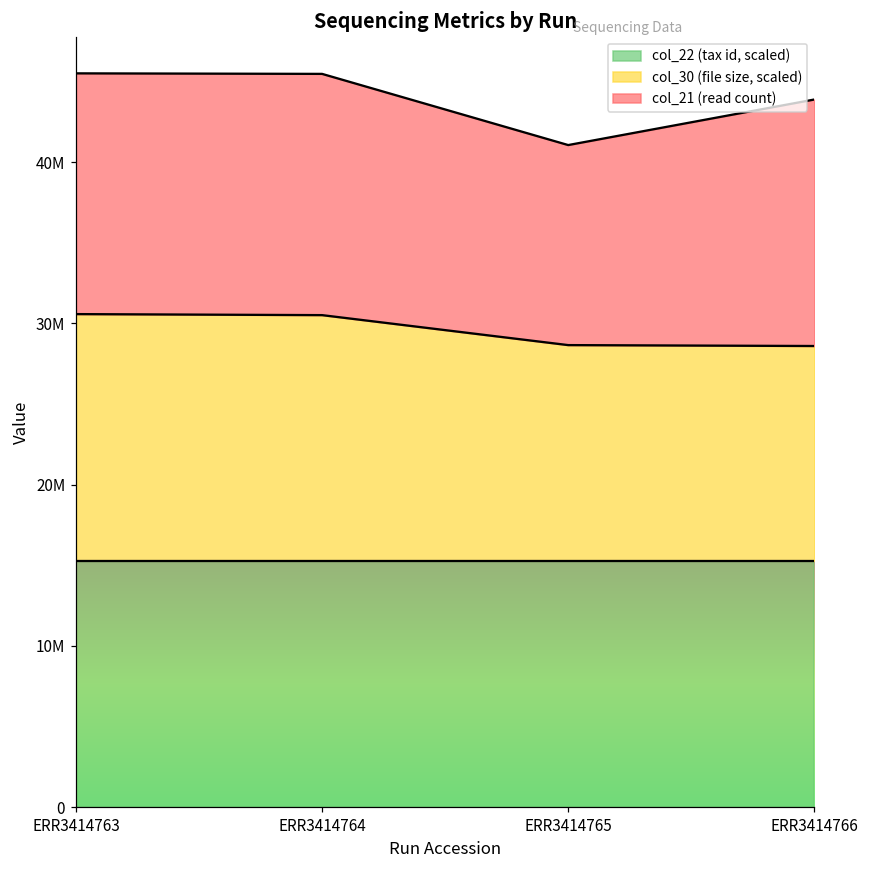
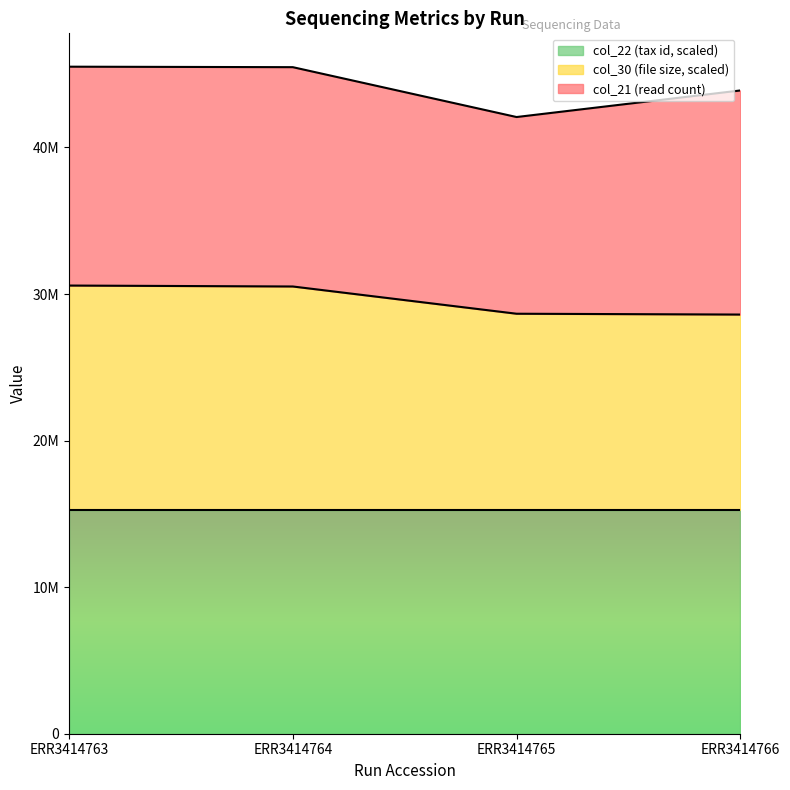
col_21 (read count), ERR3414765: 12400000 -> 13400000
